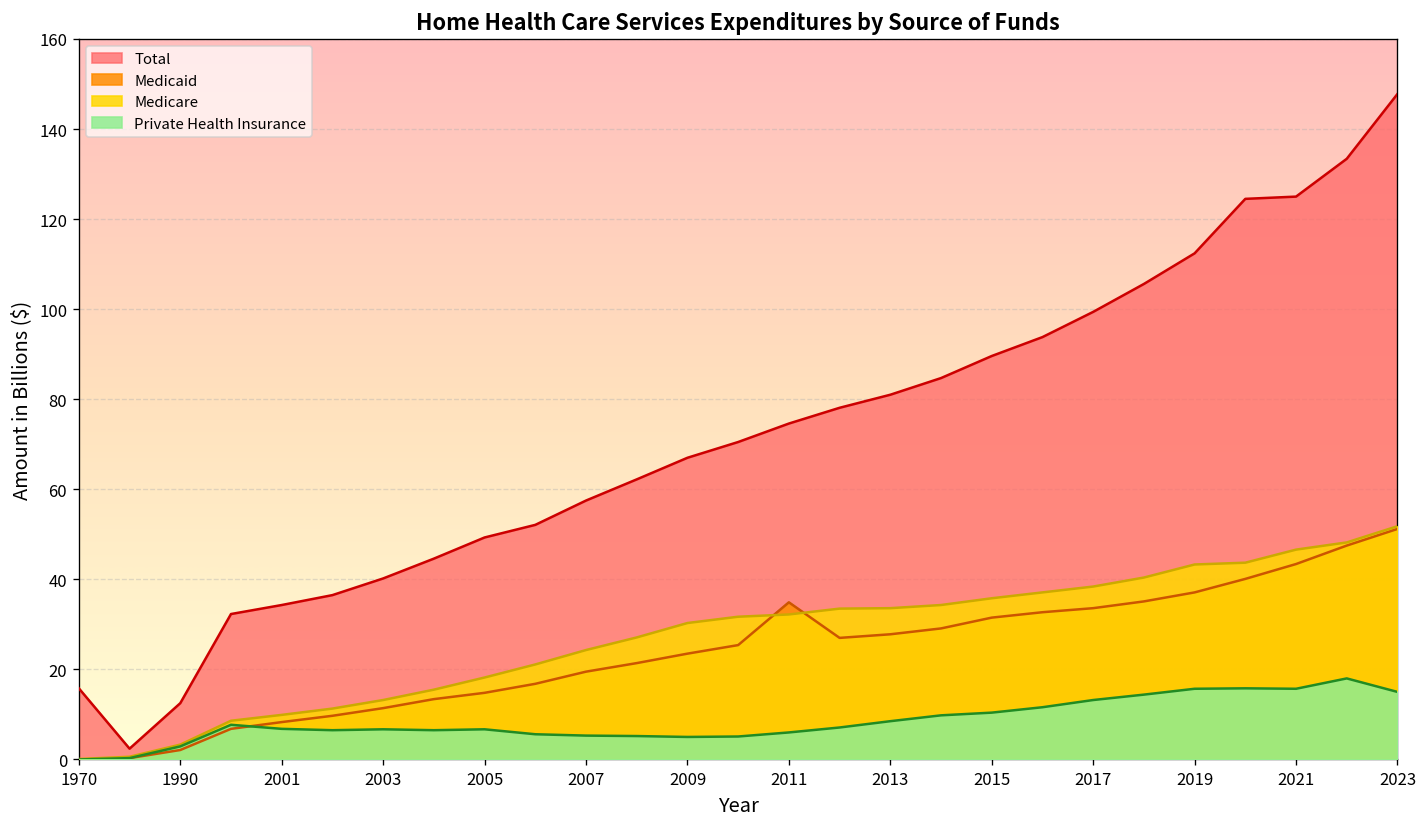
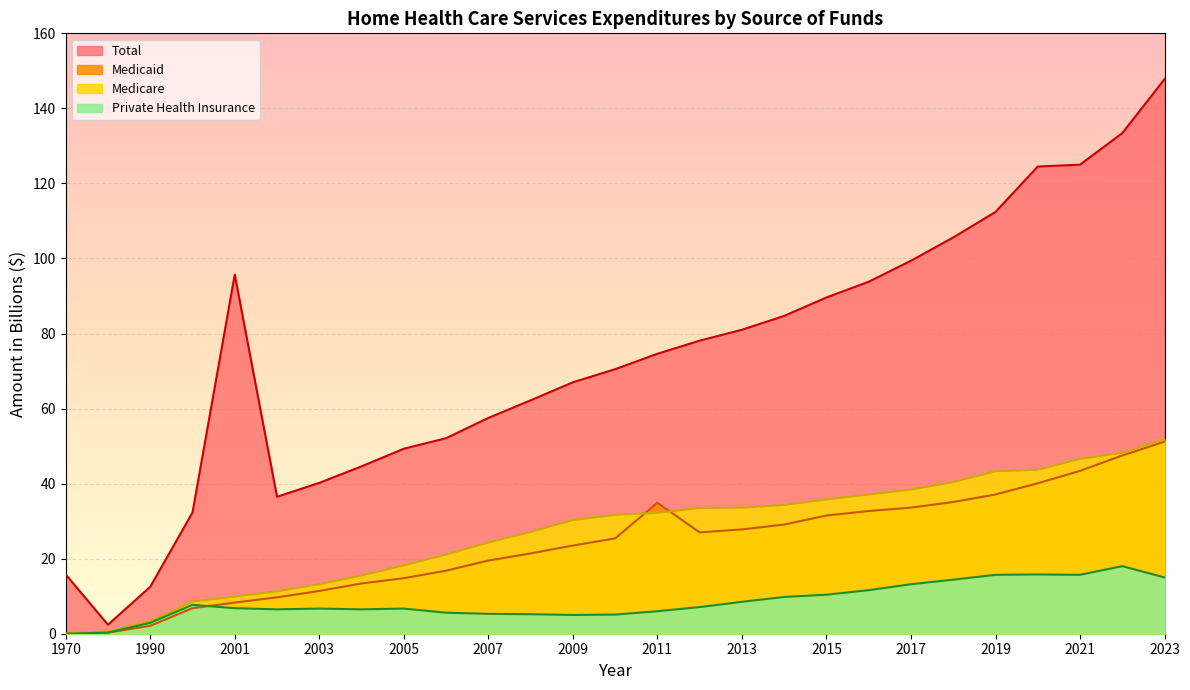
Total, 2001: 34 -> 96
